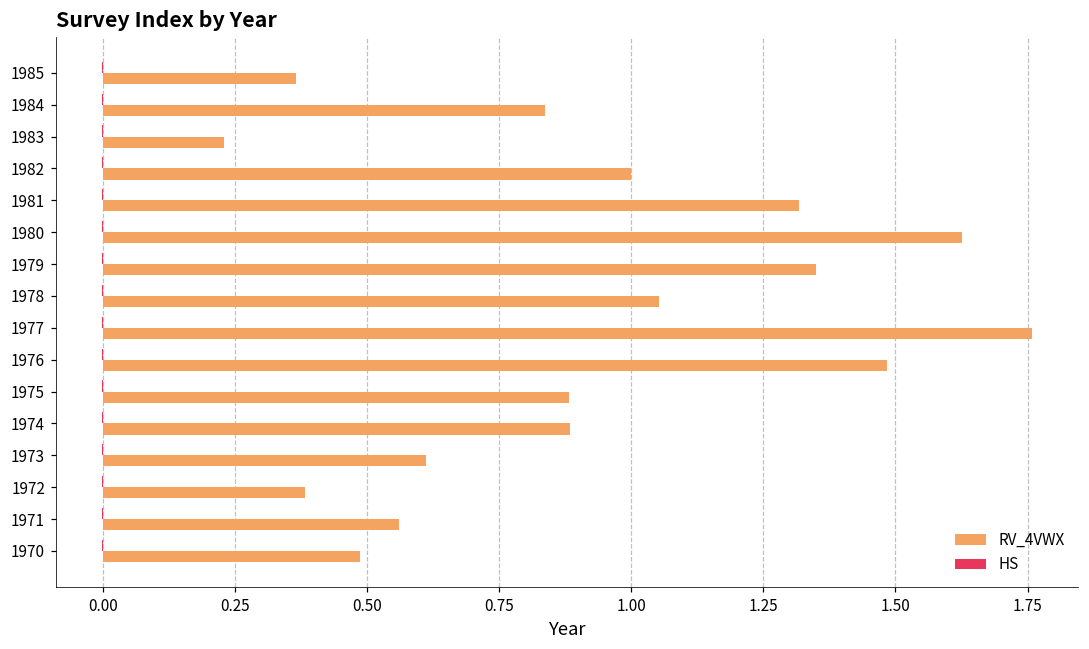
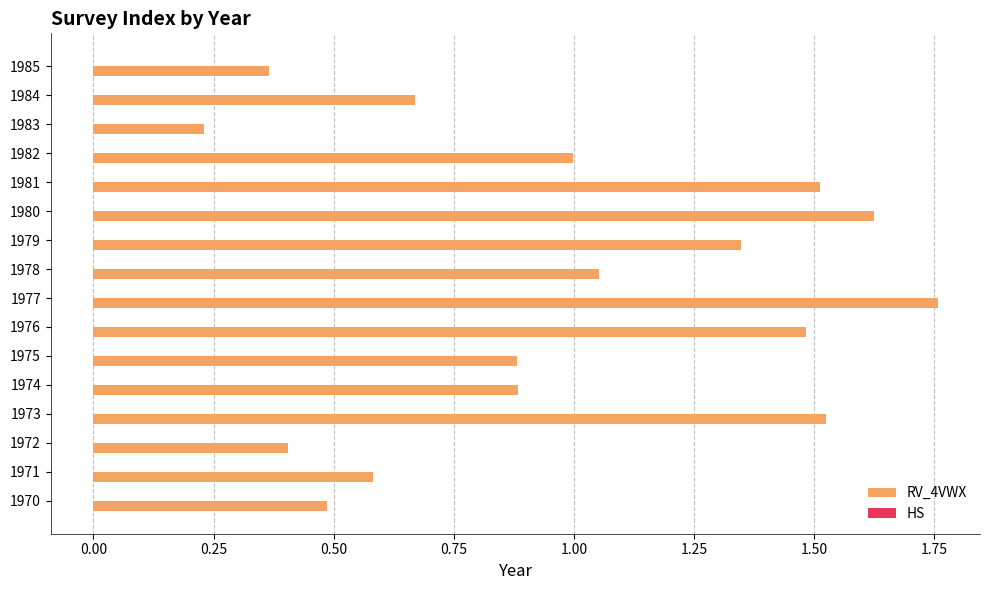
RV_4VWX, 1984: 0.84 -> 0.67
RV_4VWX, 1981: 1.32 -> 1.51
RV_4VWX, 1973: 0.61 -> 1.53
RV_4VWX, 1972: 0.38 -> 0.40
RV_4VWX, 1971: 0.56 -> 0.58
